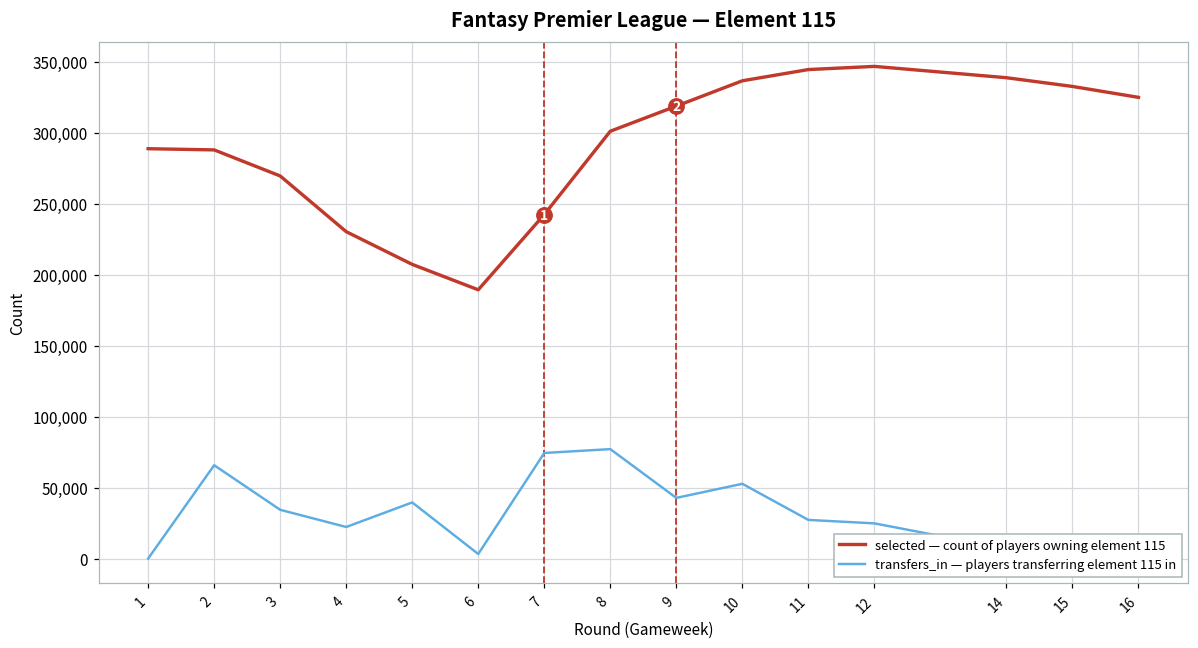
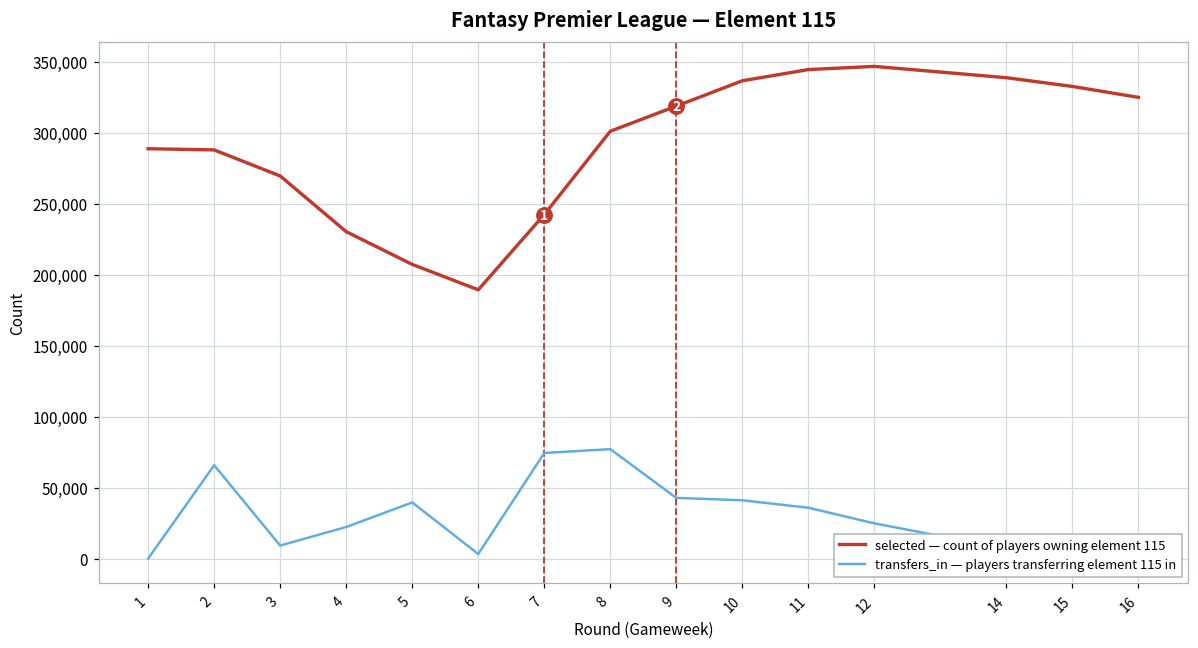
transfers_in — players transferring element 115 in, 3: 34,000 -> 9,000
transfers_in — players transferring element 115 in, 10: 53,000 -> 41,000
transfers_in — players transferring element 115 in, 11: 27,000 -> 36,000
